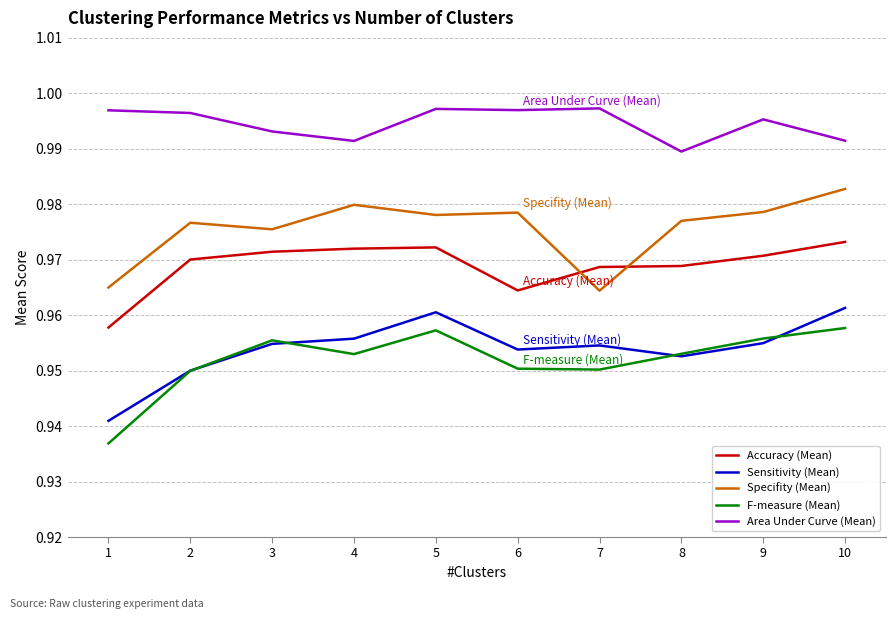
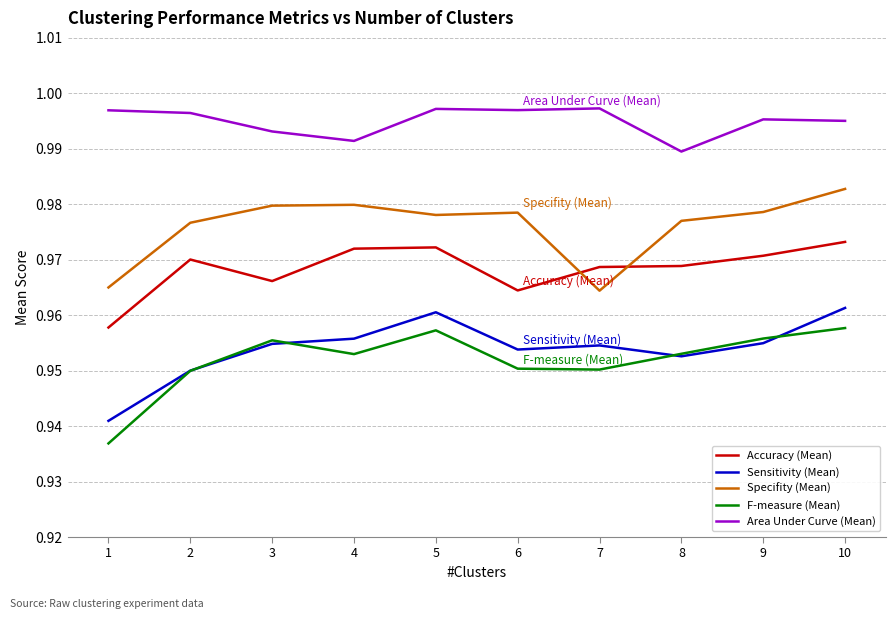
Accuracy (Mean), 3: 0.971 -> 0.966
Specifity (Mean), 3: 0.975 -> 0.980
Area Under Curve (Mean), 10: 0.991 -> 0.995
